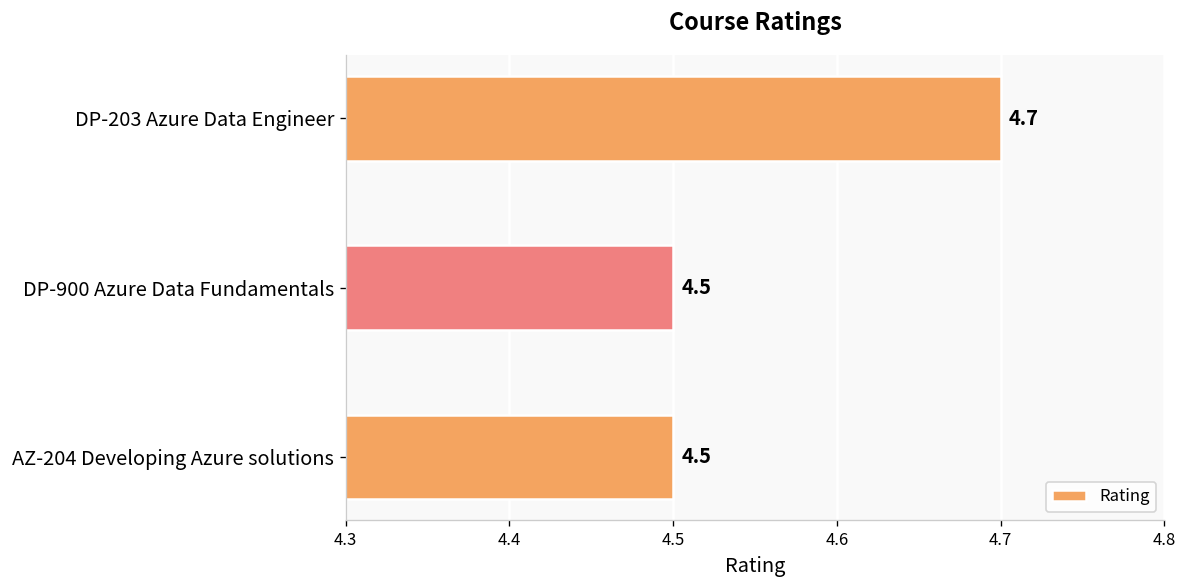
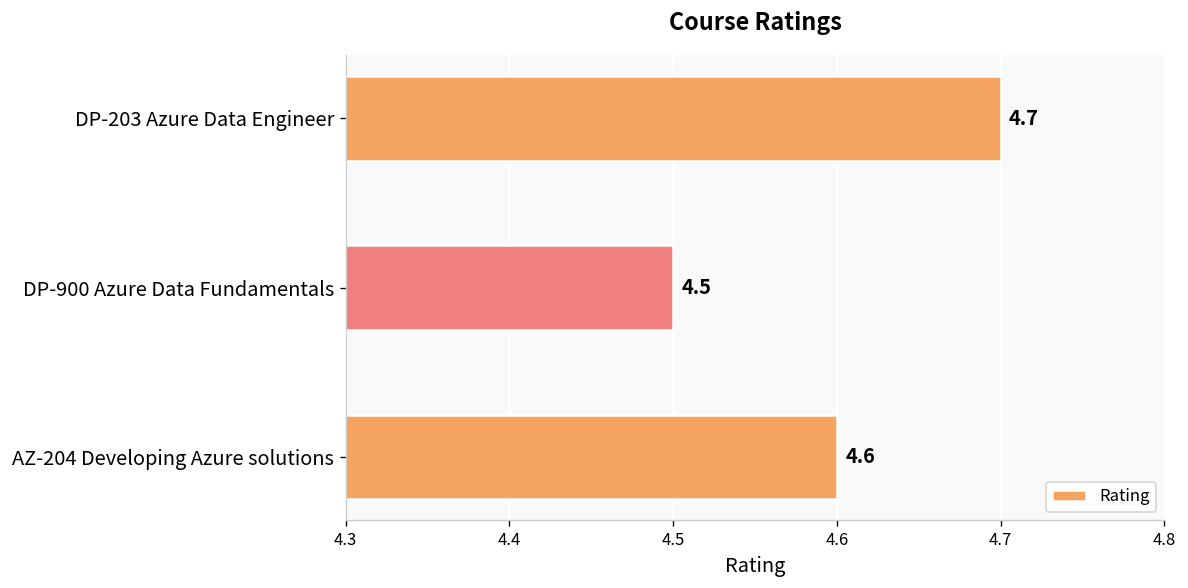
AZ-204 Developing Azure solutions: 4.5 -> 4.6
